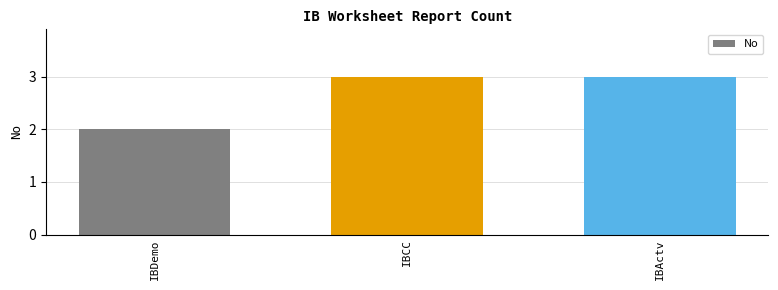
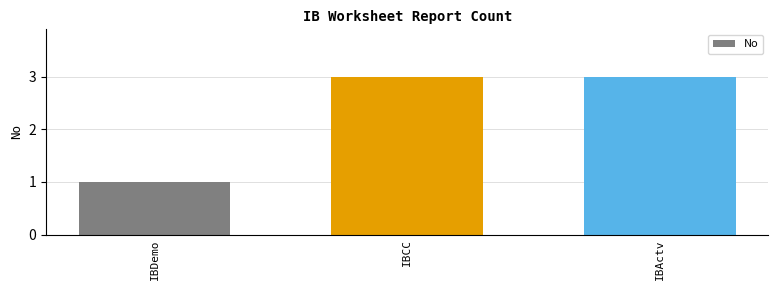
IBDemo: 2 -> 1
